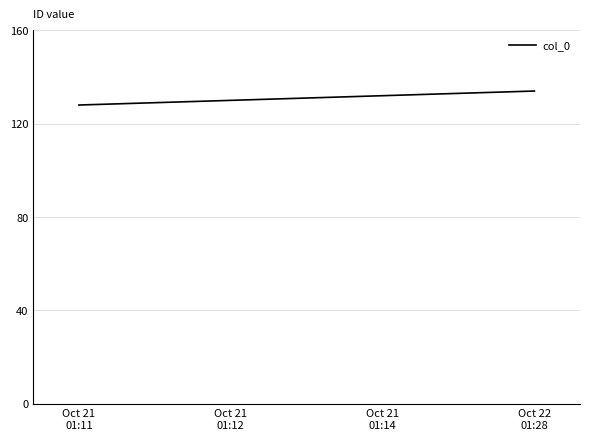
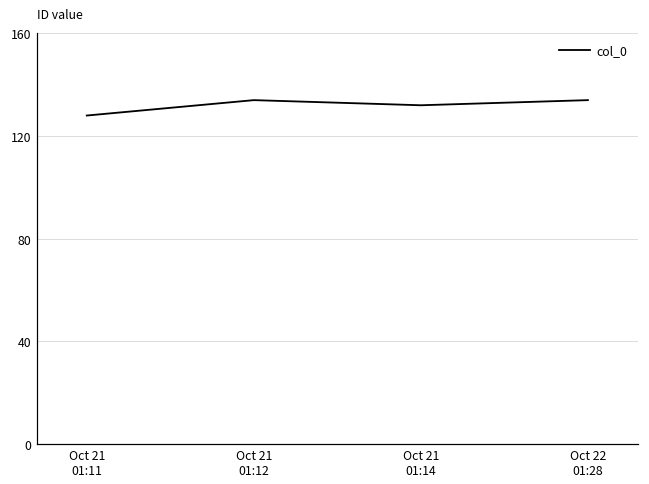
Oct 21 01:12: 130 -> 134
